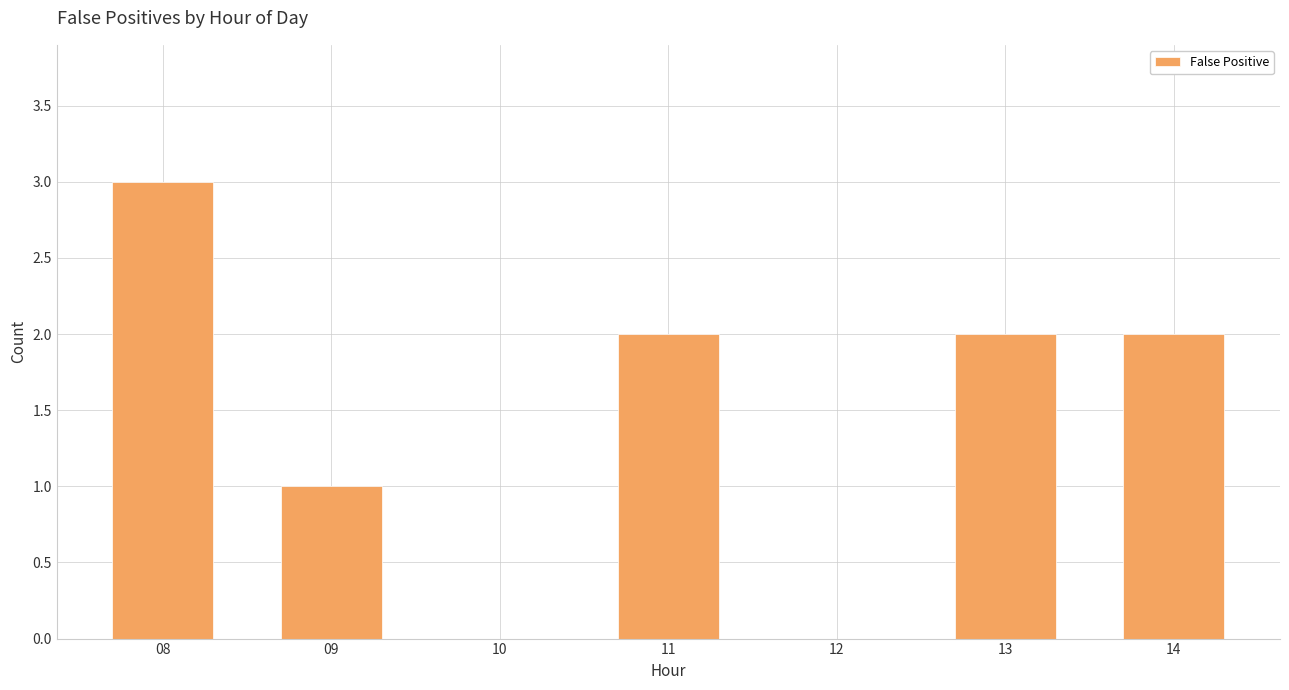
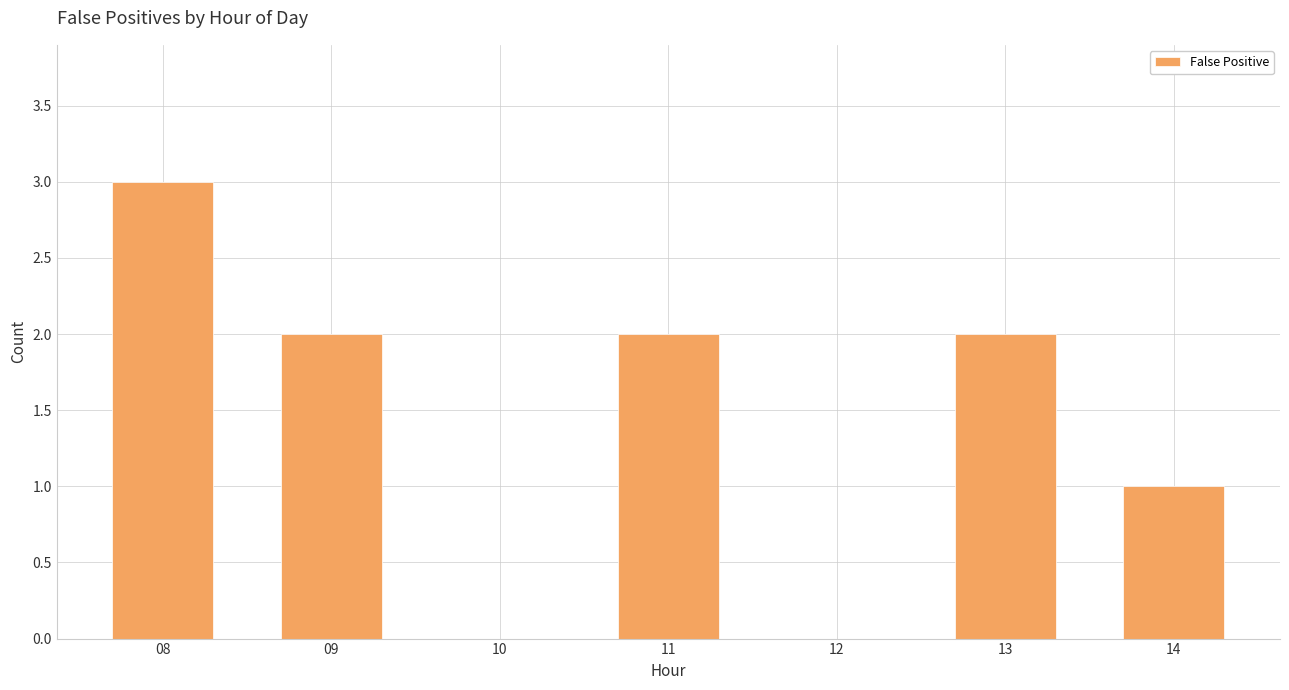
09: 1 -> 2
14: 2 -> 1
